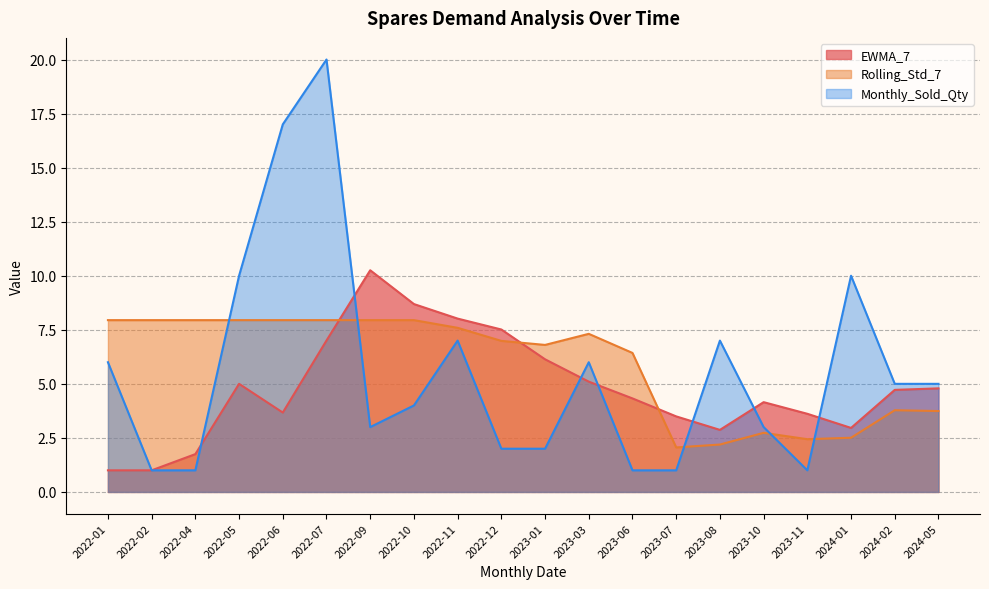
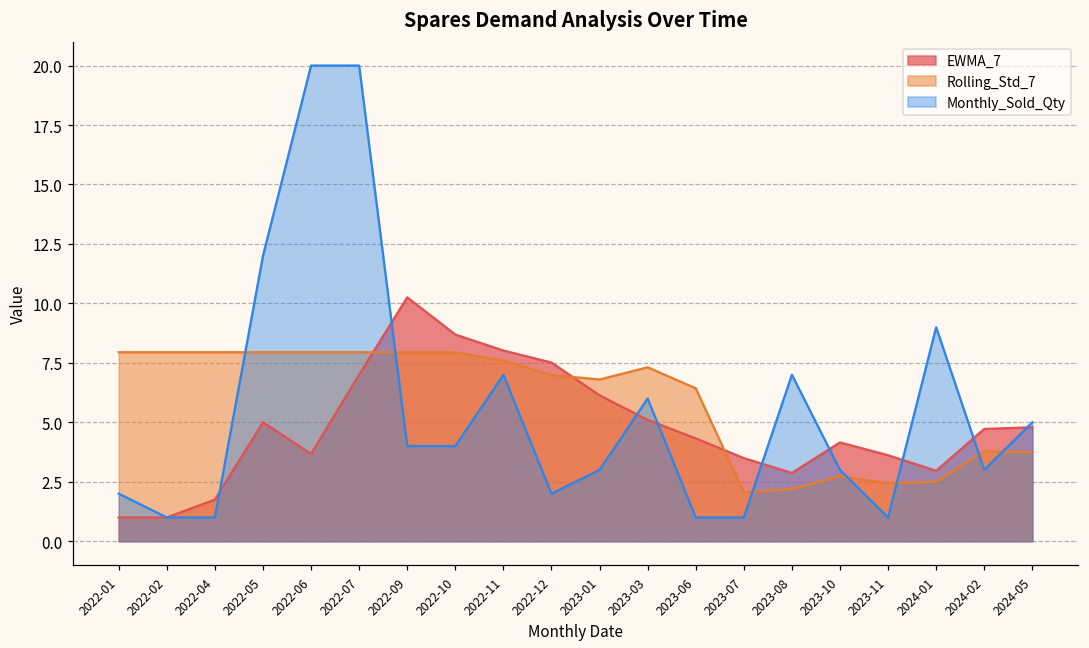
Monthly_Sold_Qty, 2022-01: 6 -> 2
Monthly_Sold_Qty, 2022-05: 10 -> 12
Monthly_Sold_Qty, 2022-06: 17 -> 20
Monthly_Sold_Qty, 2022-09: 3 -> 4
Monthly_Sold_Qty, 2023-01: 2 -> 3
Monthly_Sold_Qty, 2024-01: 10 -> 9
Monthly_Sold_Qty, 2024-02: 5 -> 3
